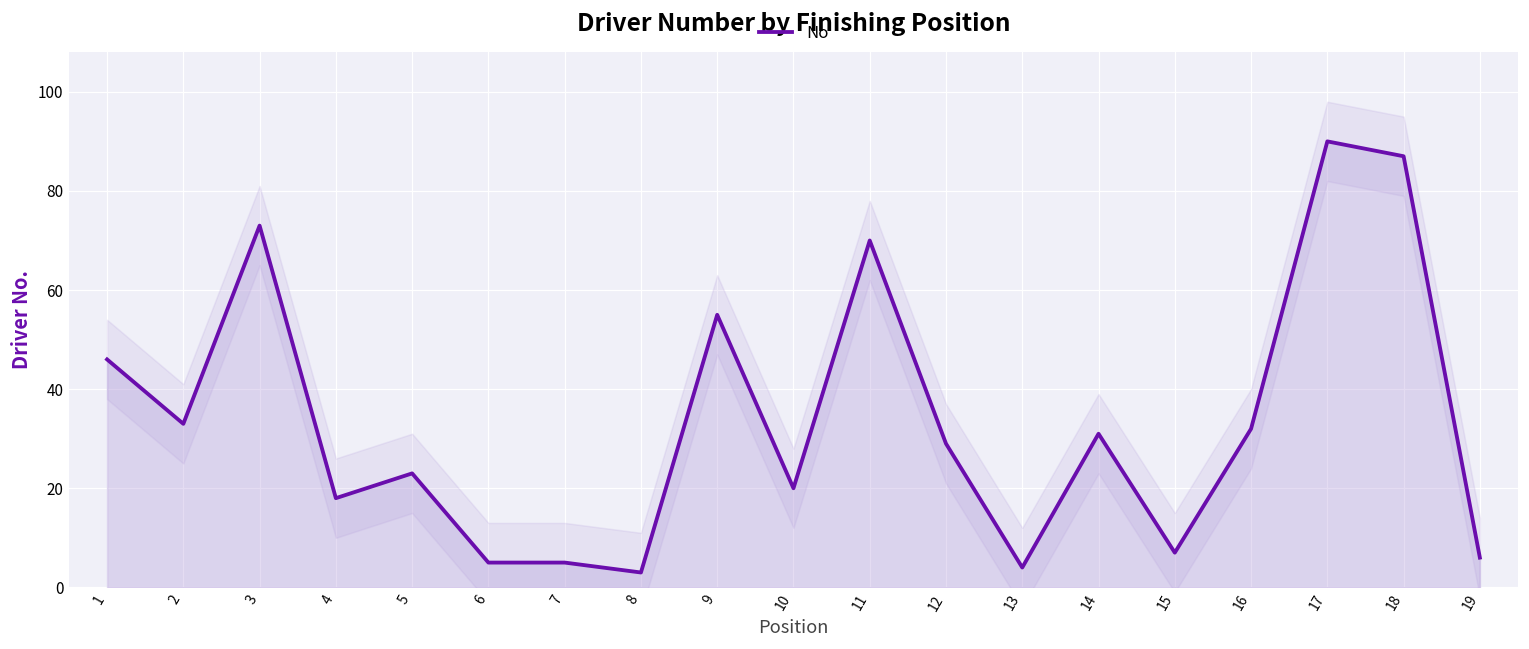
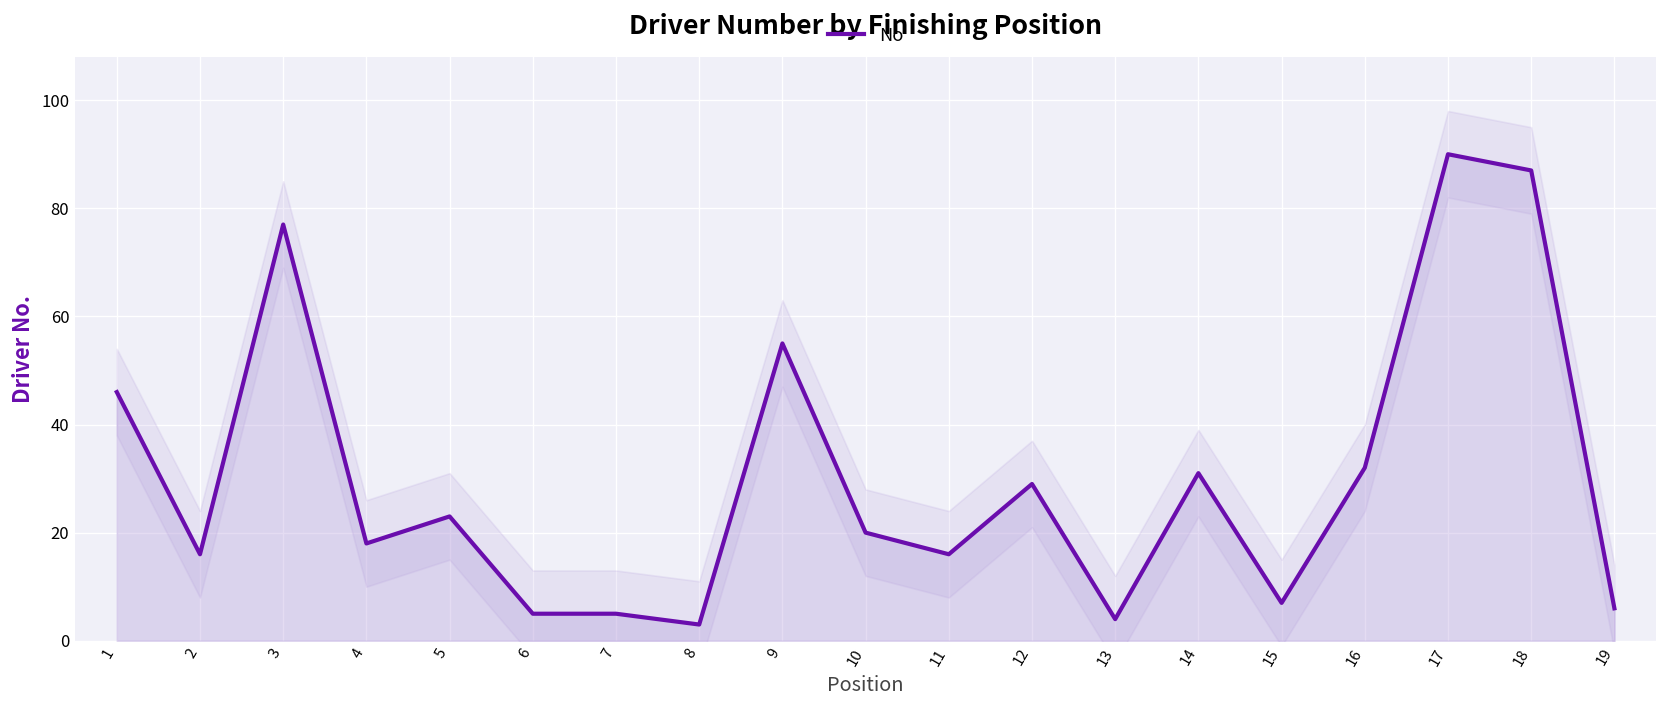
No, 2: 33 -> 16
No, 3: 73 -> 77
No, 11: 70 -> 16
